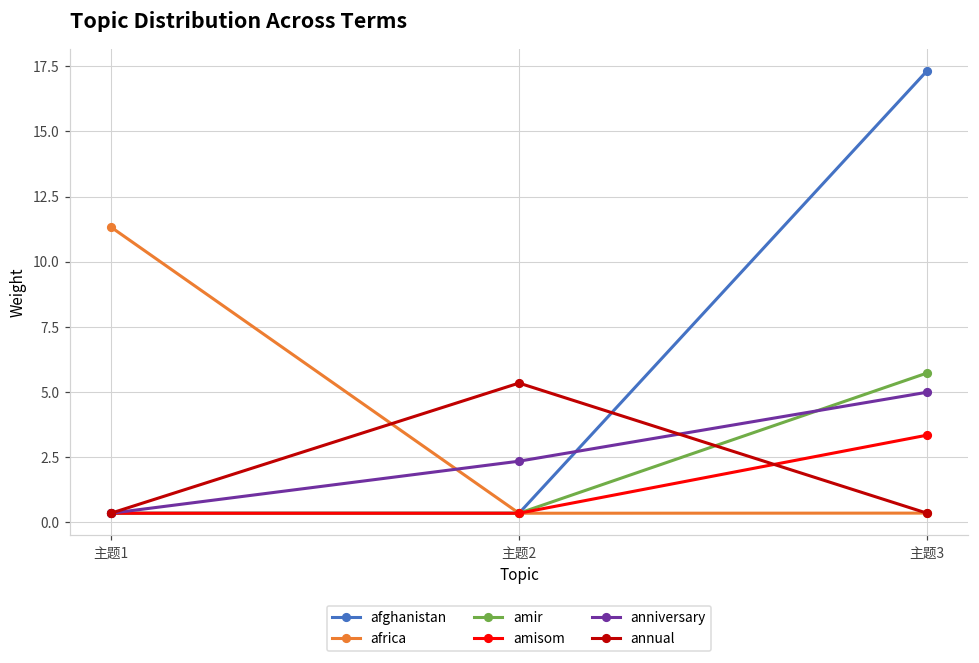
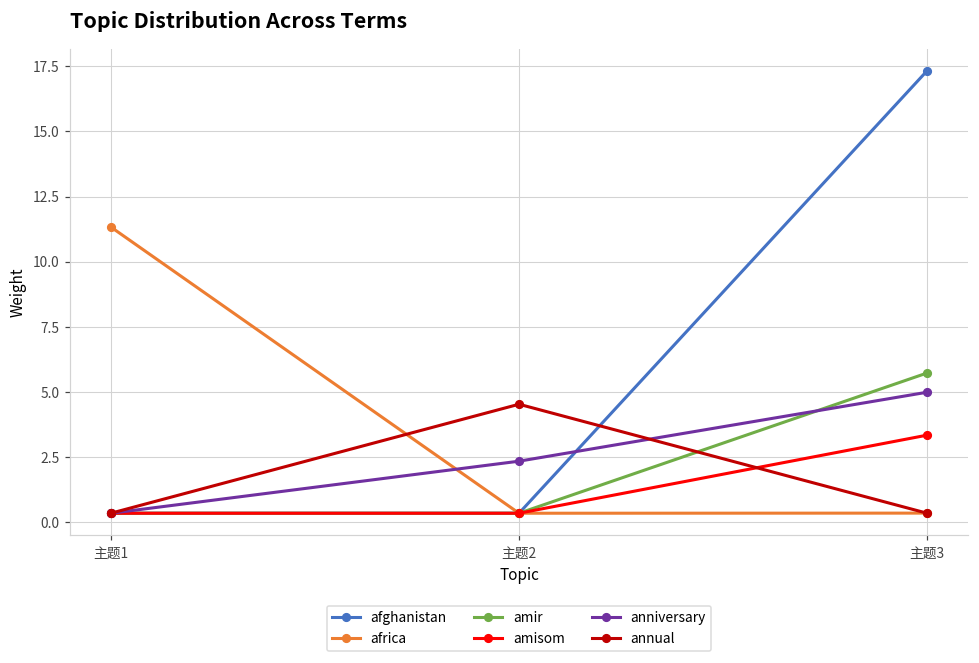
annual, 主题2: 5.3 -> 4.5
